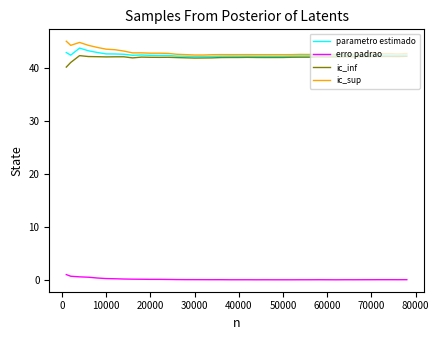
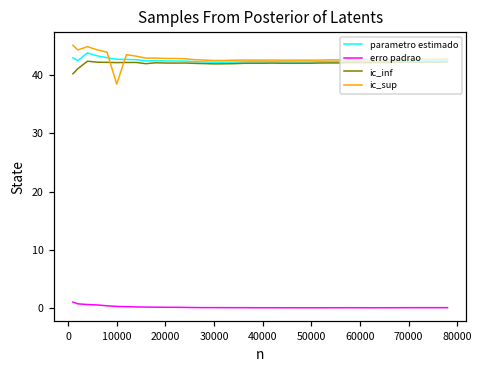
ic_sup, 10000: 44 -> 38
